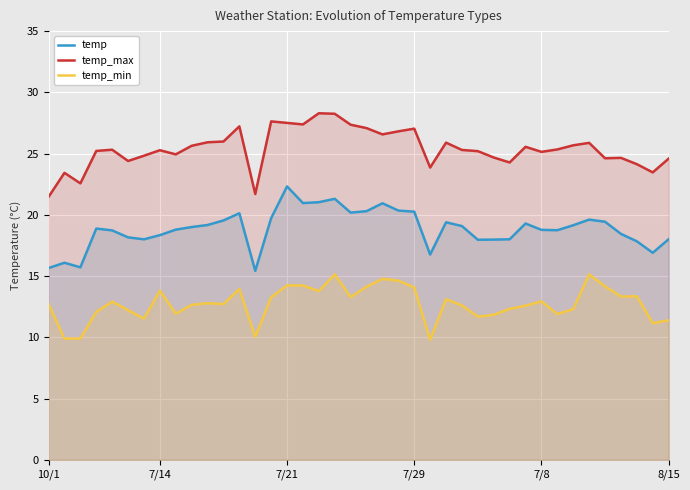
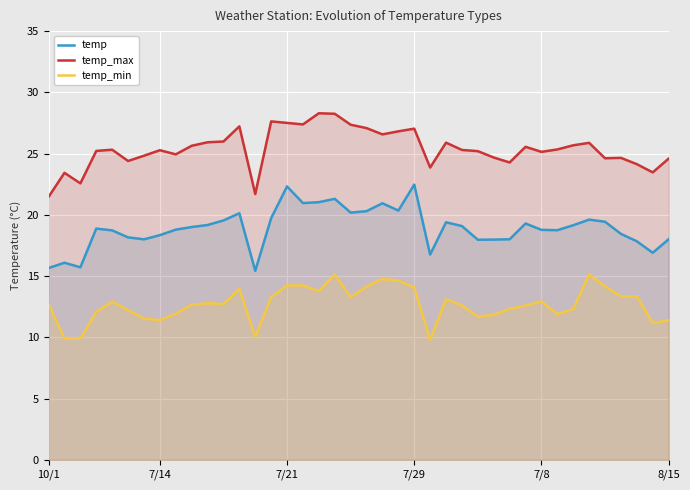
temp_min, 7/14: 13.8 -> 11.4
temp, 7/29: 20.3 -> 22.5
